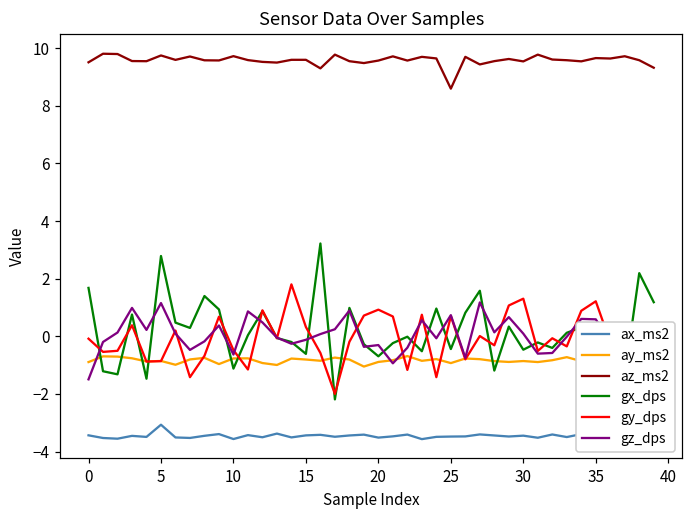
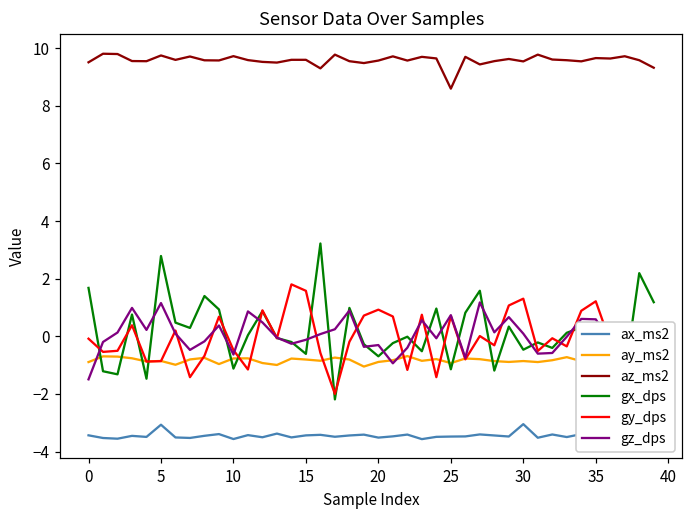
gy_dps, 15: 0.3 -> 1.6
gx_dps, 25: -0.4 -> -1.1
ax_ms2, 30: -3.5 -> -3.1
